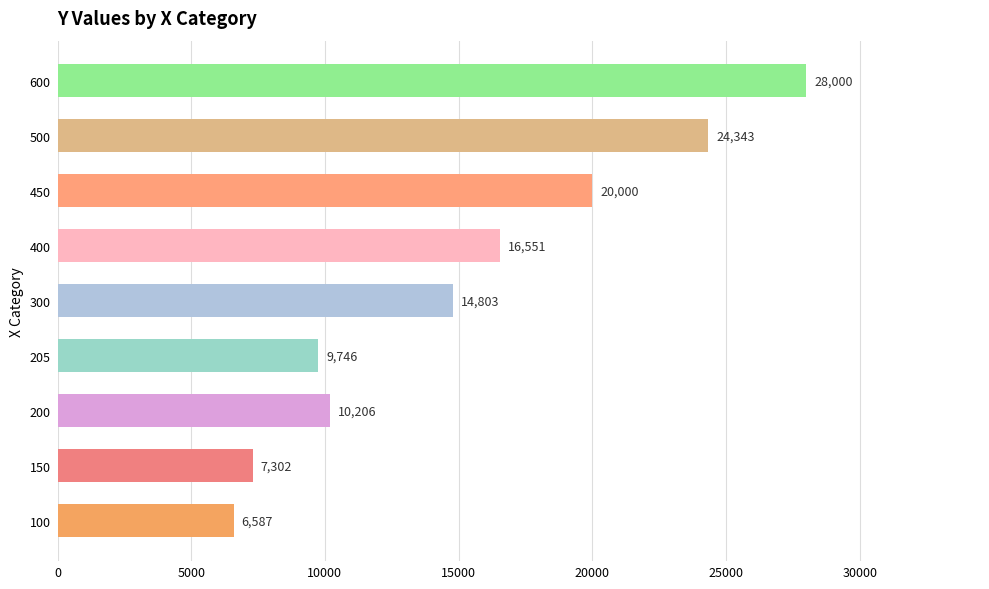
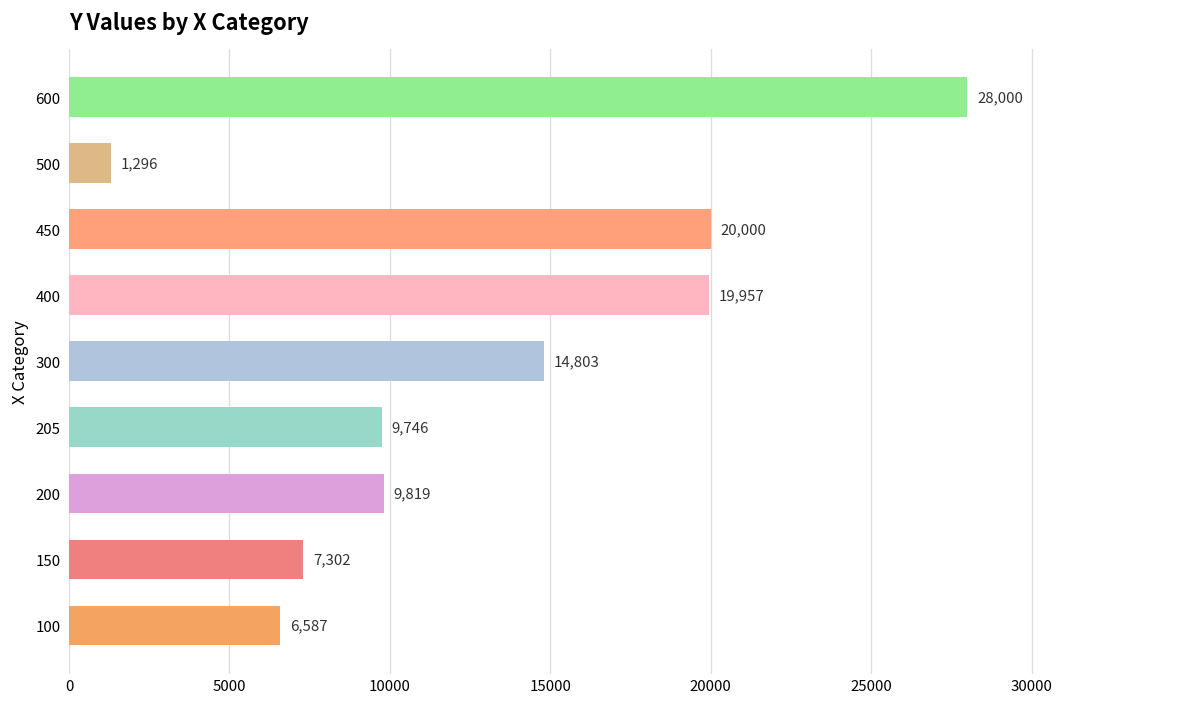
500: 24,343 -> 1,296
400: 16,551 -> 19,957
200: 10,206 -> 9,819
